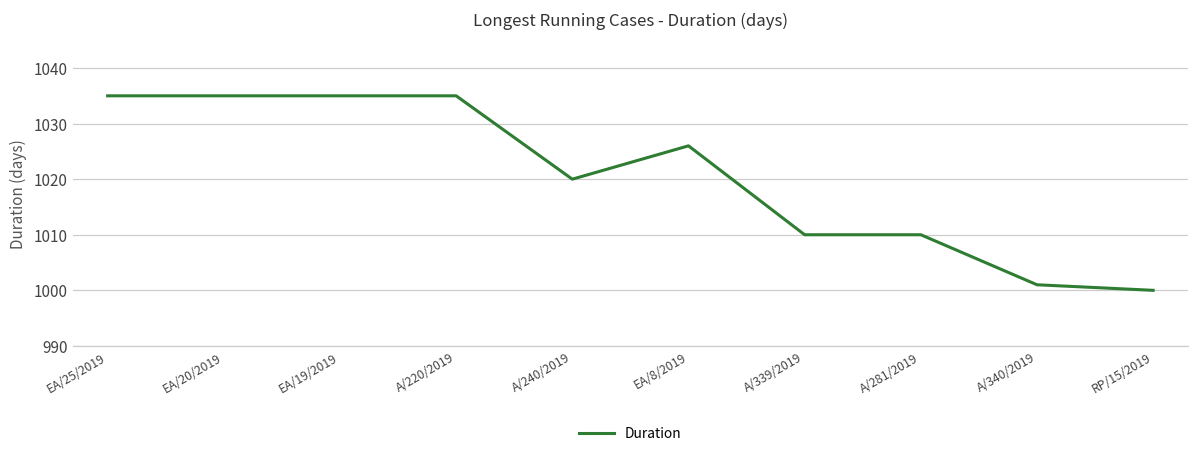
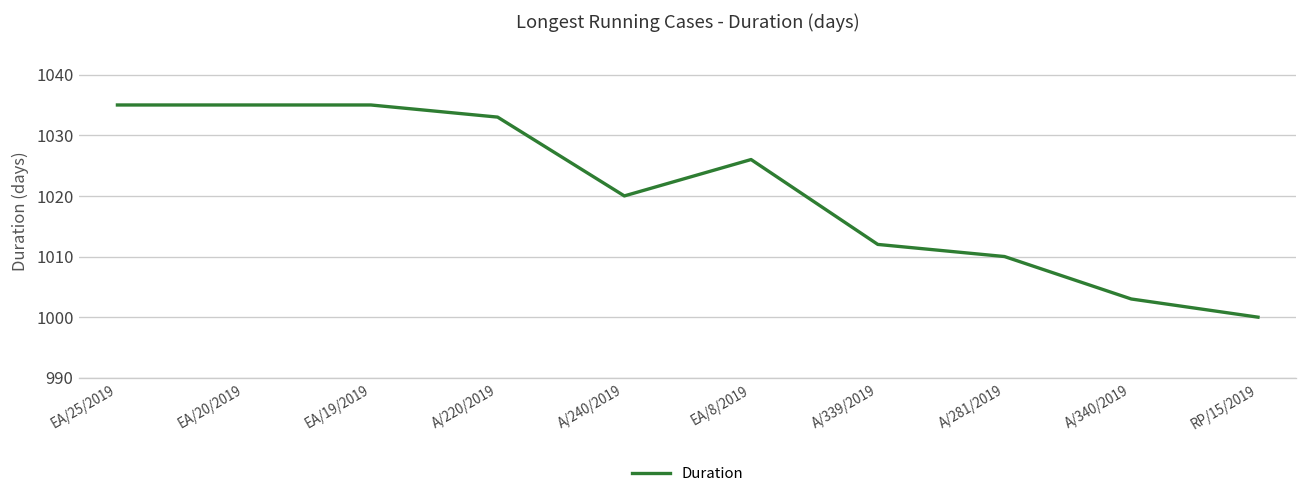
A/220/2019: 1035 -> 1033
A/339/2019: 1010 -> 1012
A/340/2019: 1001 -> 1003
